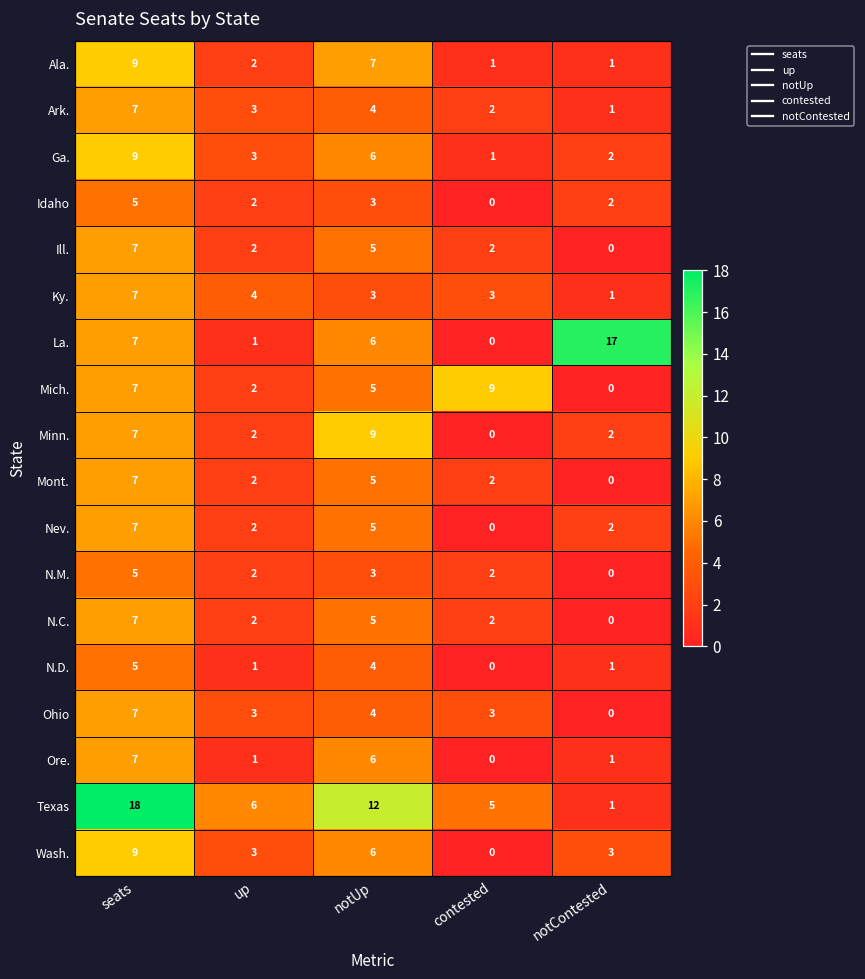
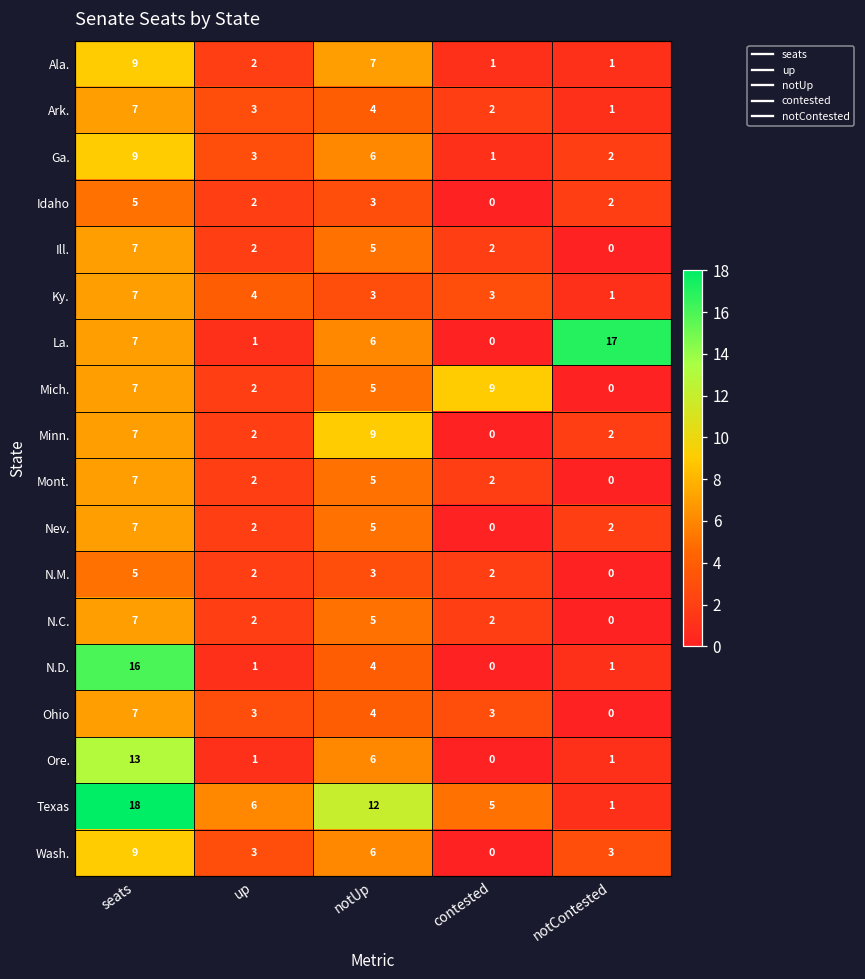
N.D., seats: 5 -> 16
Ore., seats: 7 -> 13
